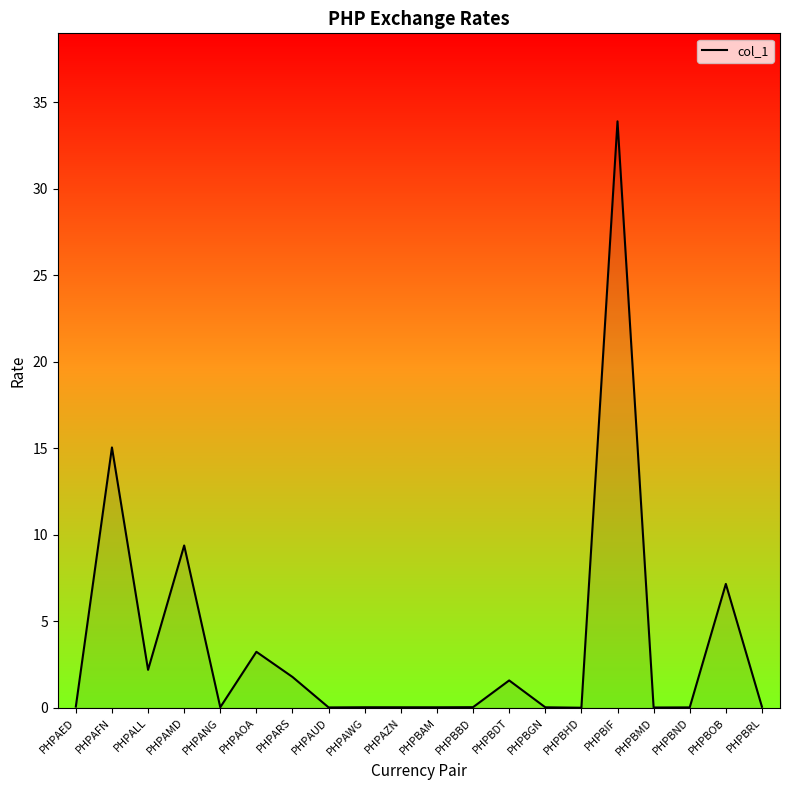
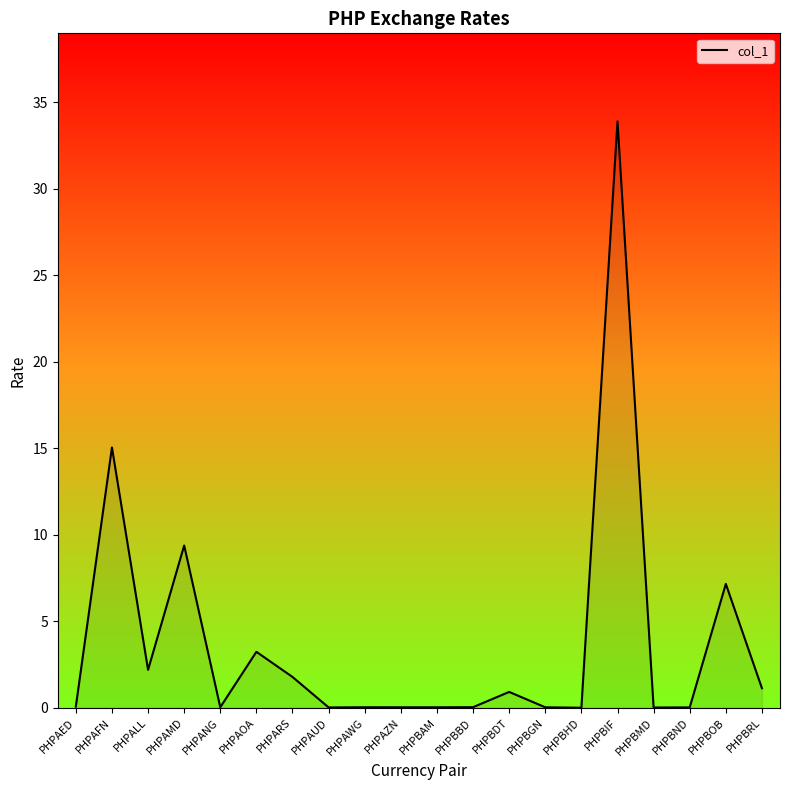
PHPBDT: 1.6 -> 0.9
PHPBRL: 0.1 -> 1.1
